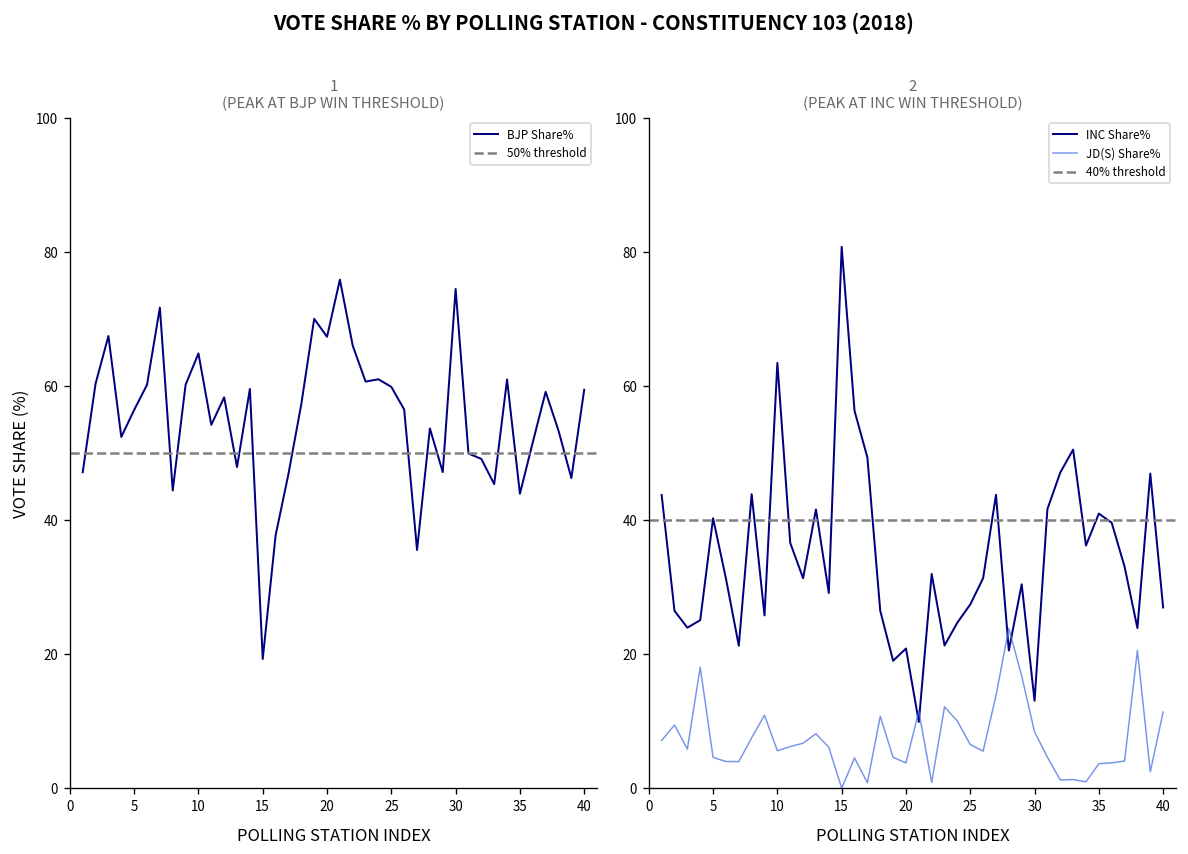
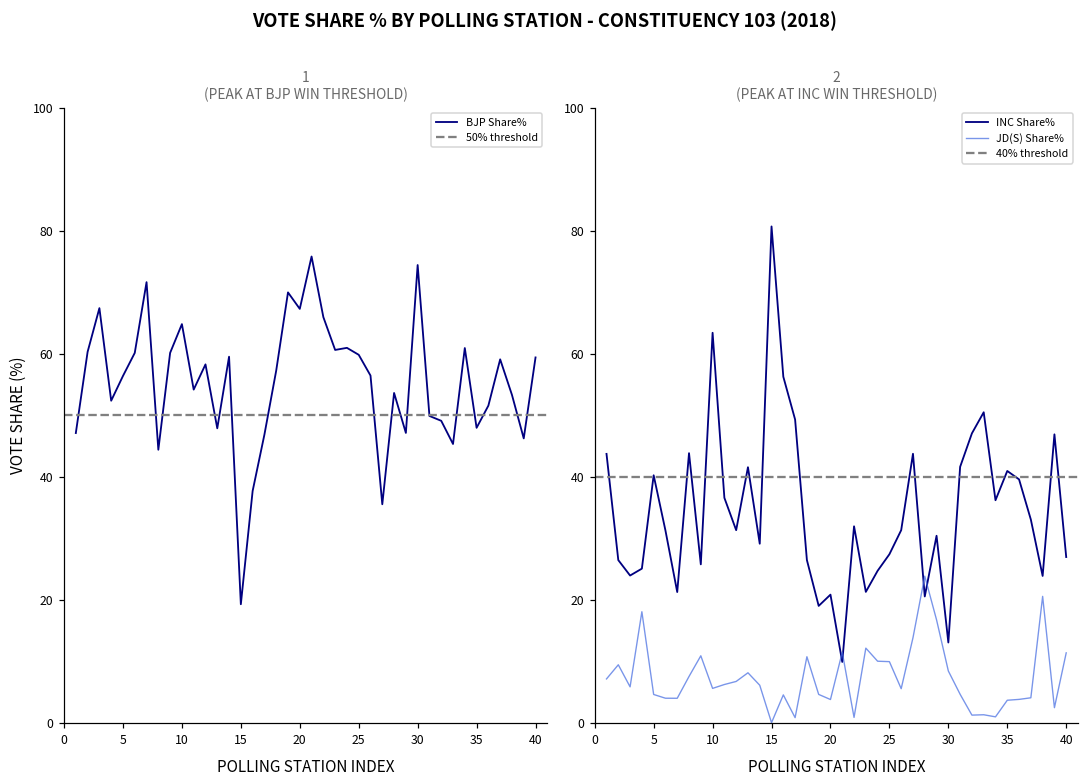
1 (PEAK AT BJP WIN THRESHOLD), 35: 44 -> 48
2 (PEAK AT INC WIN THRESHOLD), JD(S) Share%, 25: 7 -> 10
